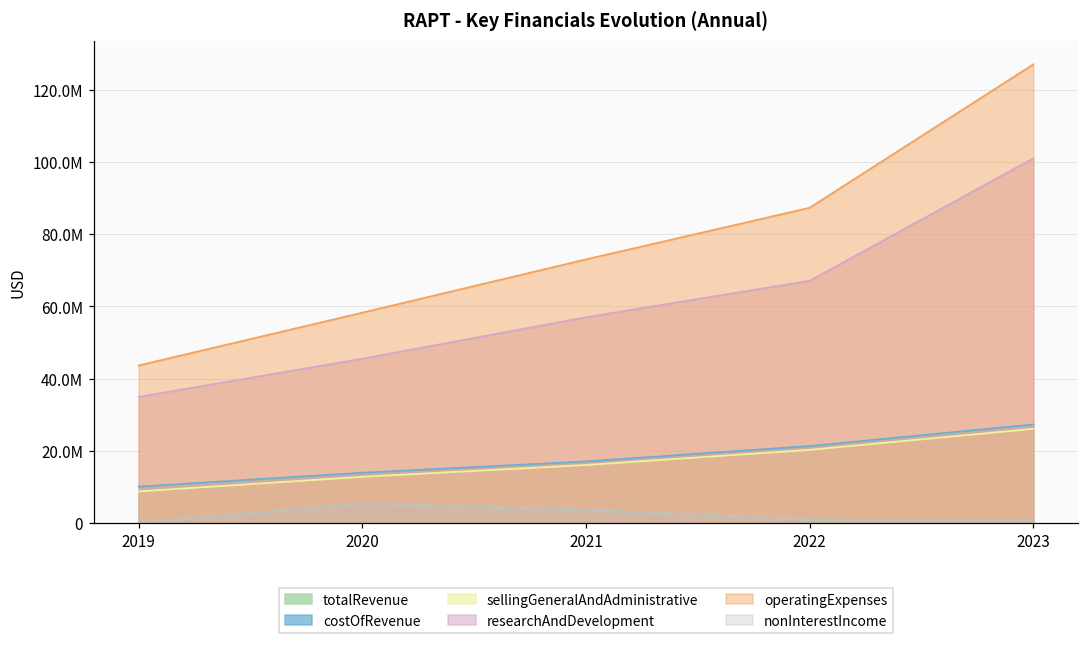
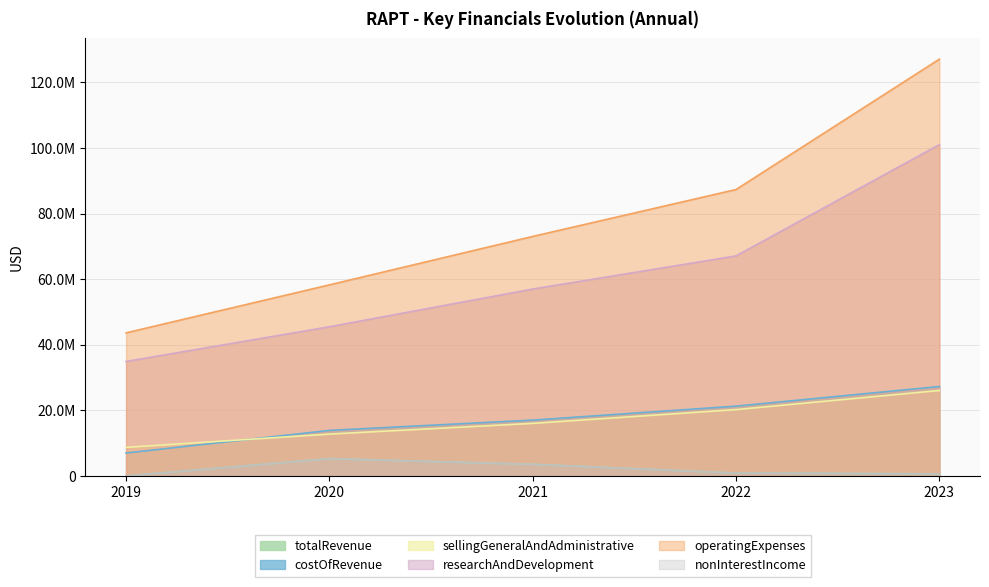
costOfRevenue, 2019: 10000000 -> 7000000
